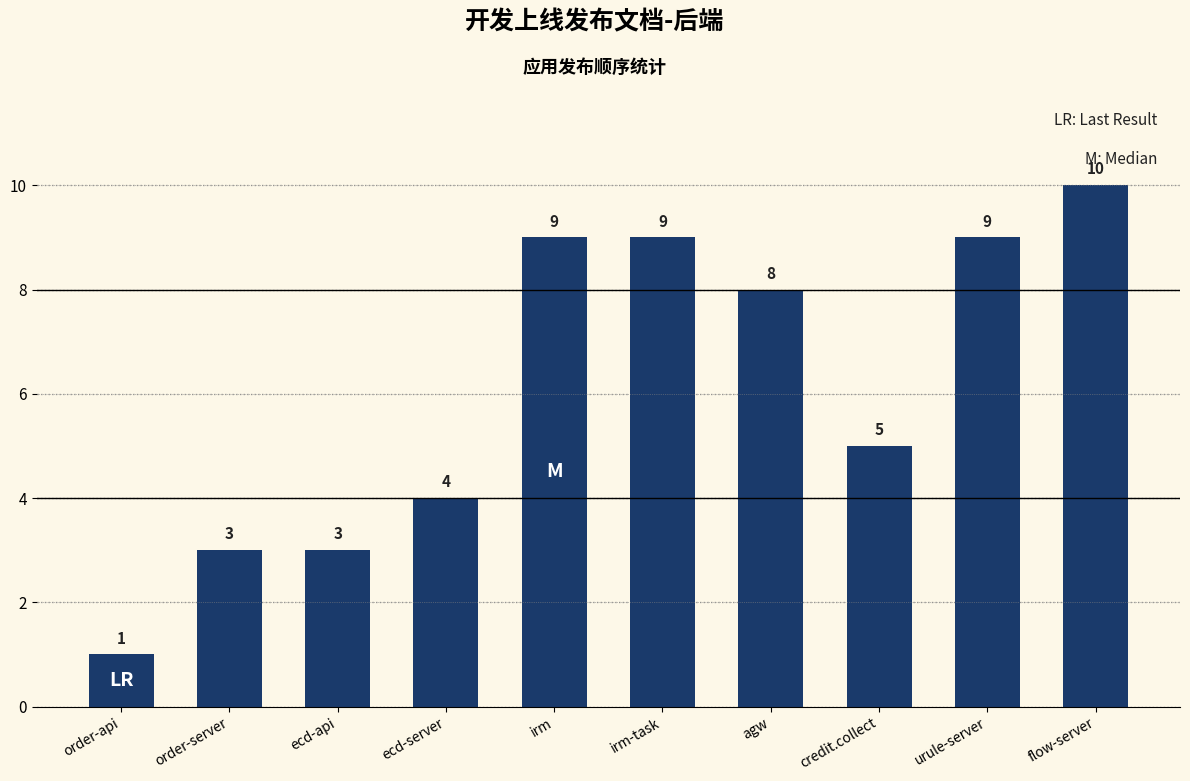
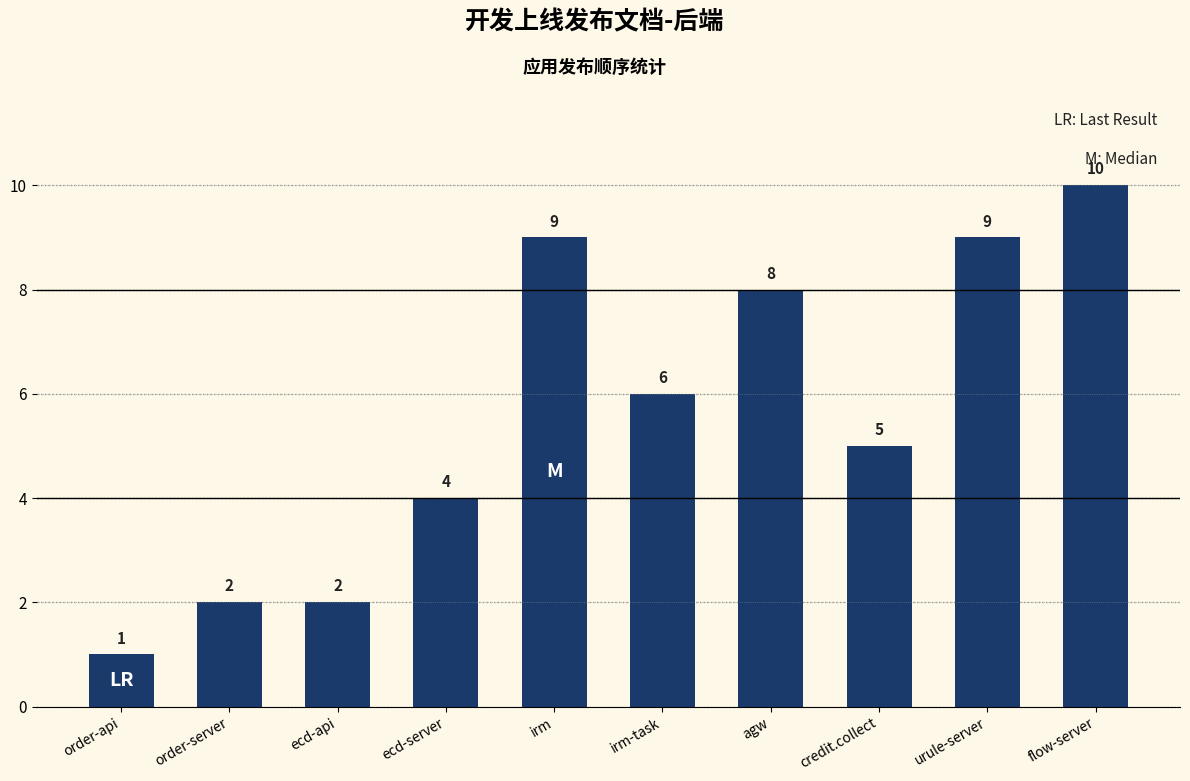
order-server: 3 -> 2
ecd-api: 3 -> 2
irm-task: 9 -> 6
